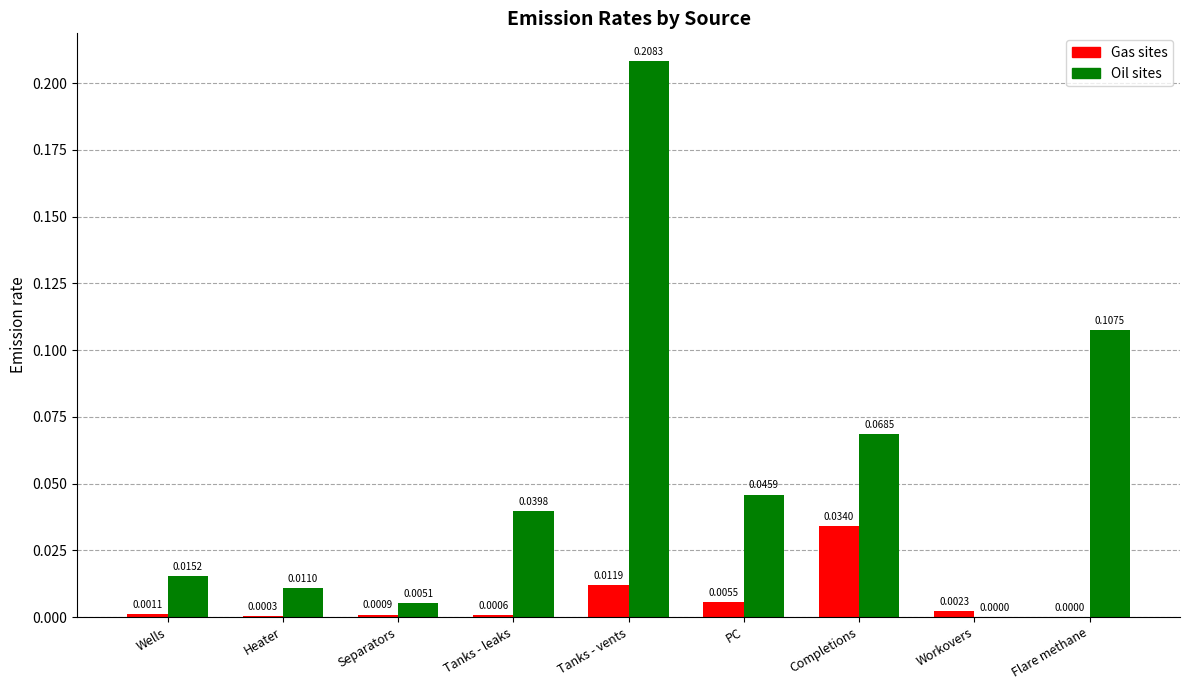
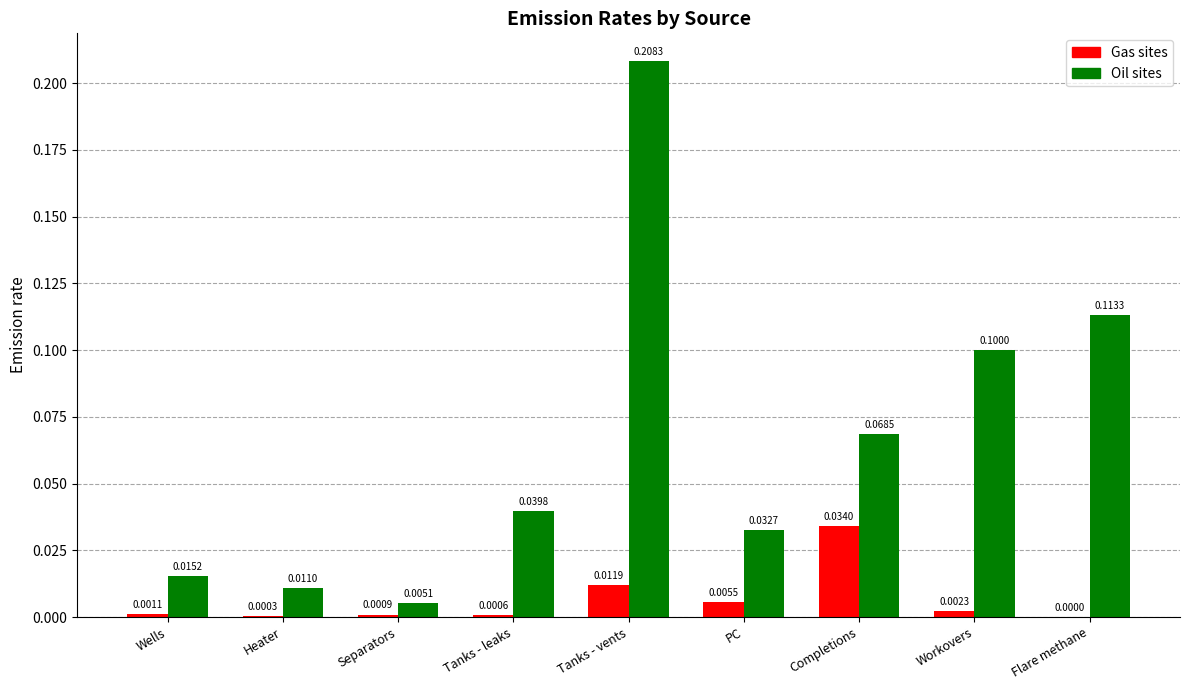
Oil sites, PC: 0.0459 -> 0.0327
Oil sites, Workovers: 0.0000 -> 0.1000
Oil sites, Flare methane: 0.1075 -> 0.1133
